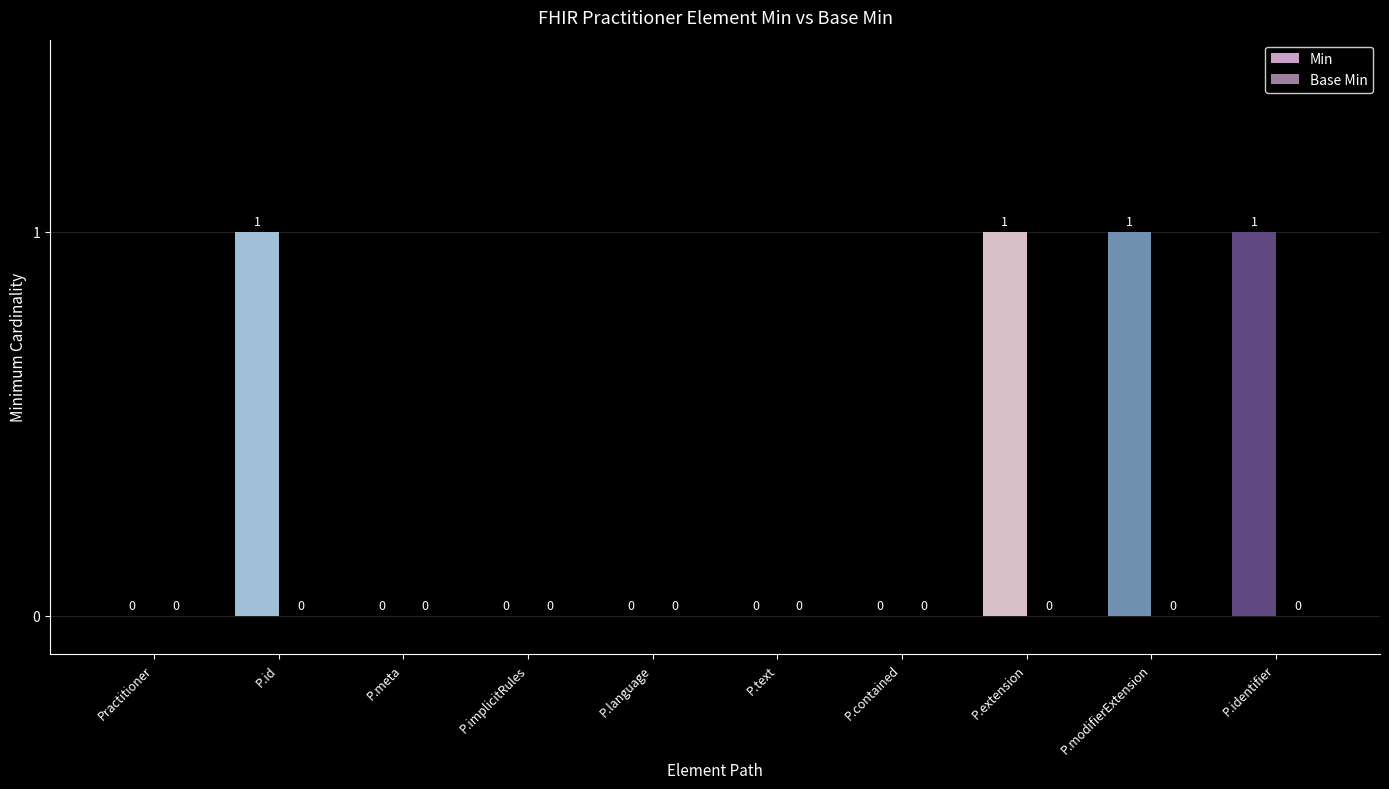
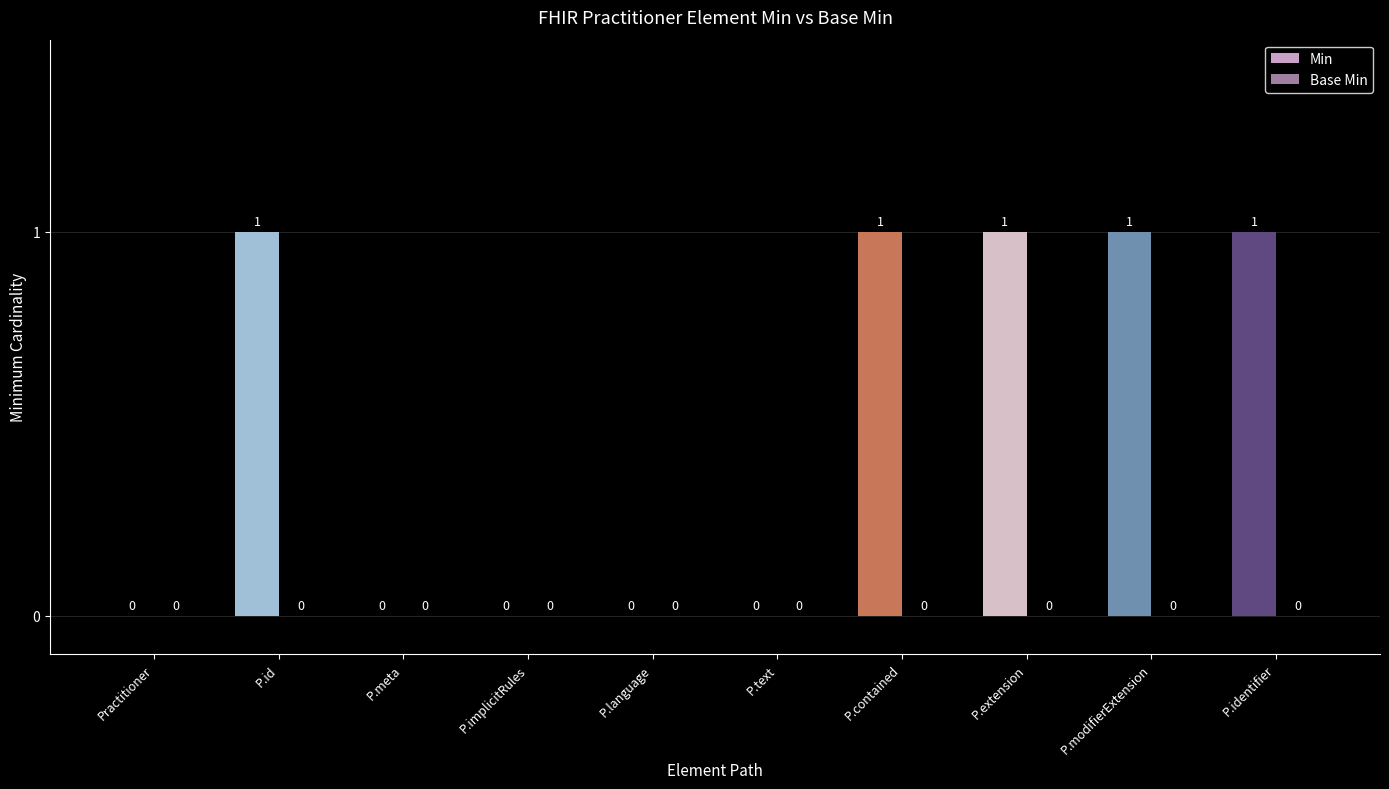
Min, P.contained: 0 -> 1
